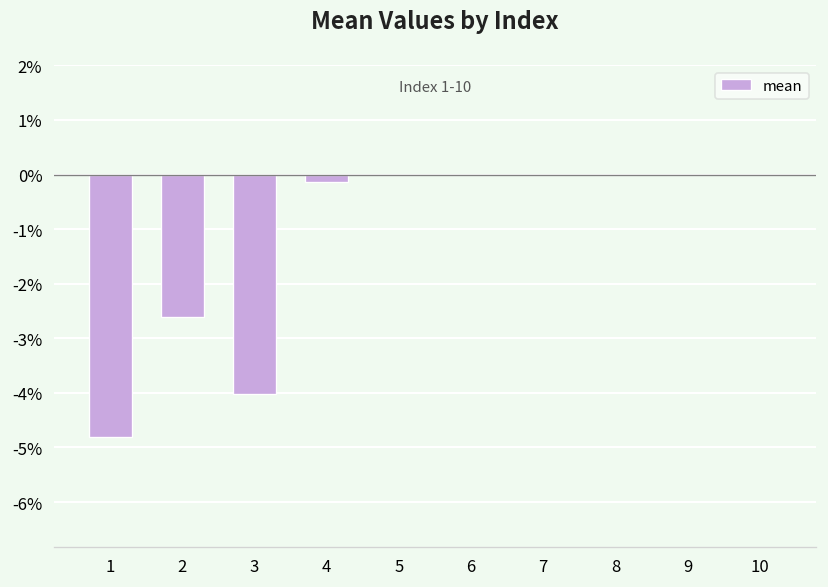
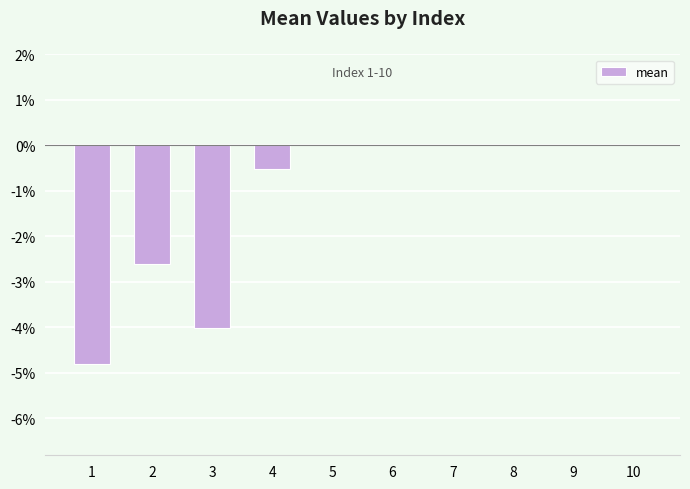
4: -0.1% -> -0.5%
